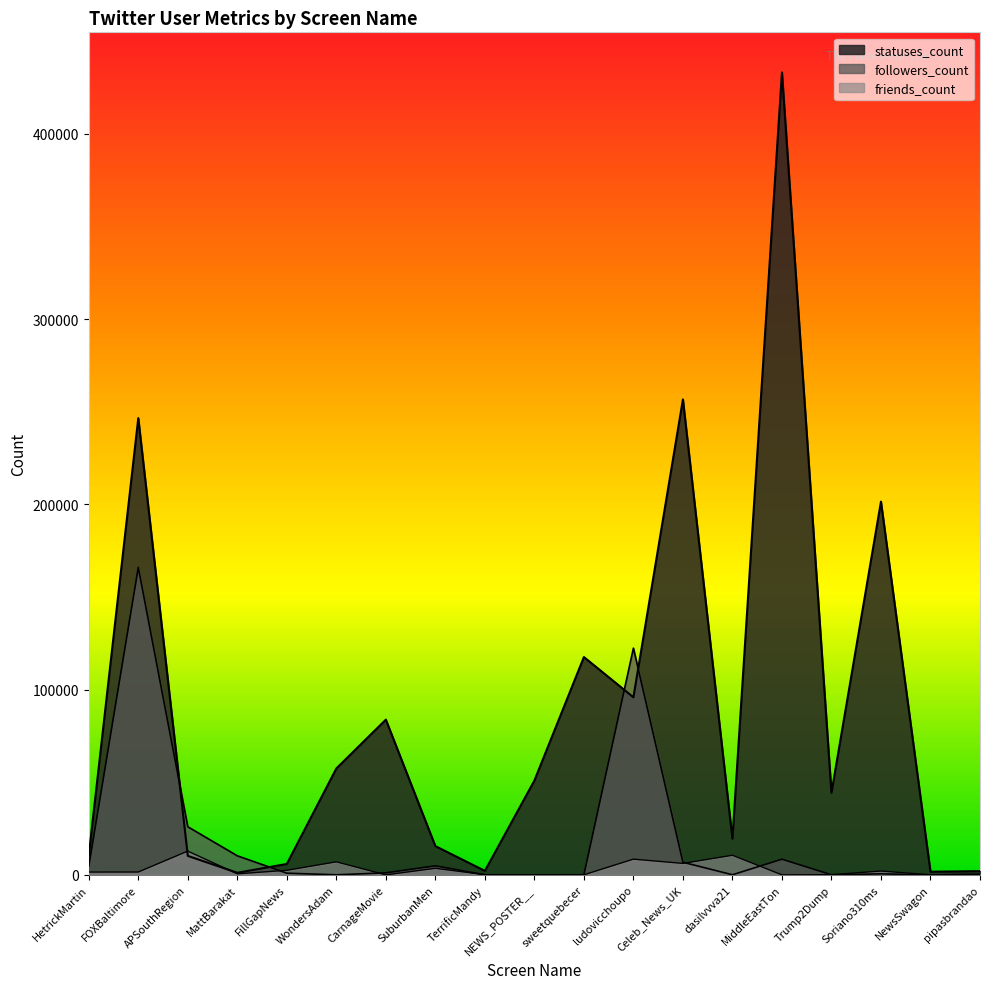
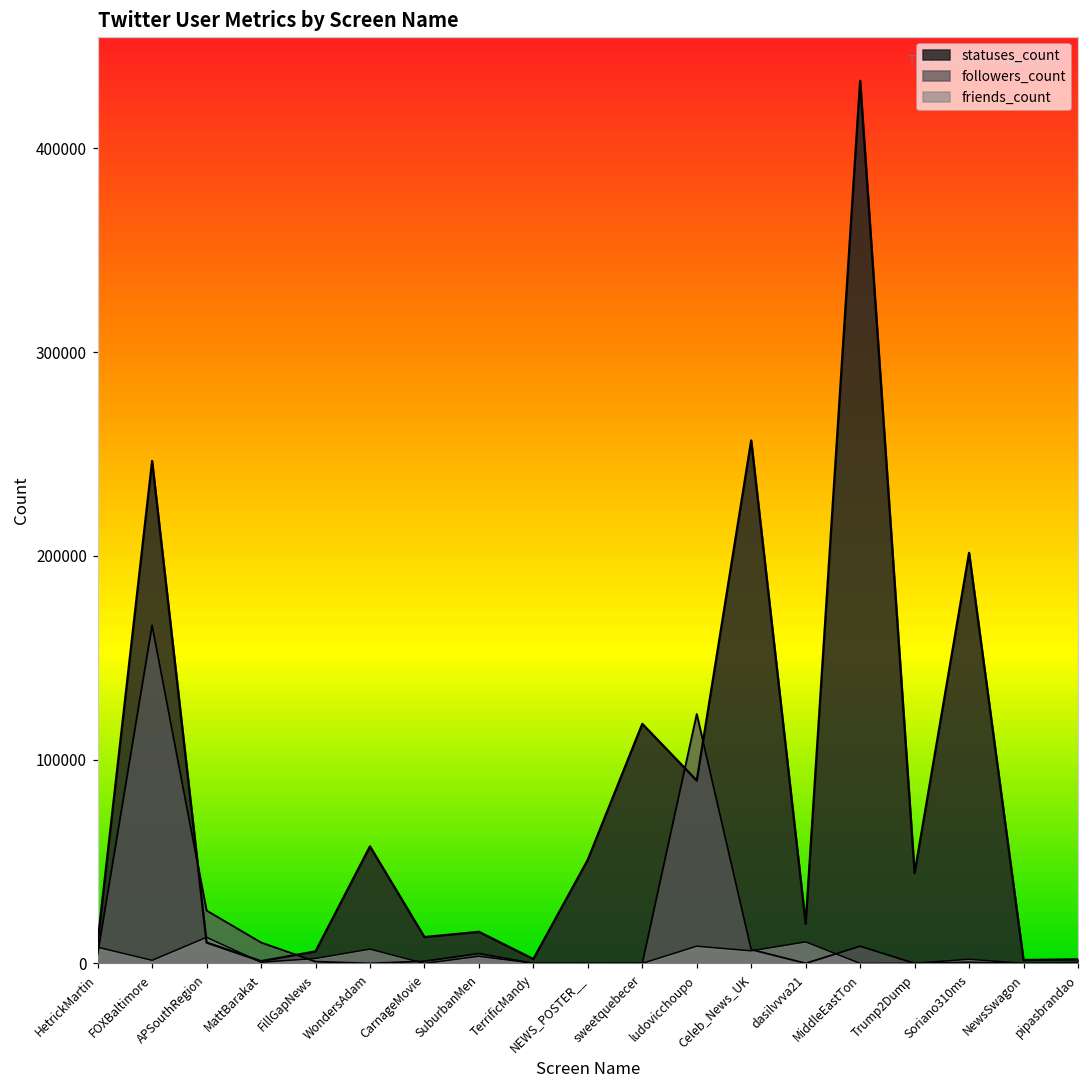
friends_count, HetrickMartin: 2000 -> 8000
statuses_count, CarnageMovie: 84000 -> 13000
statuses_count, ludovicchoupo: 96000 -> 90000
